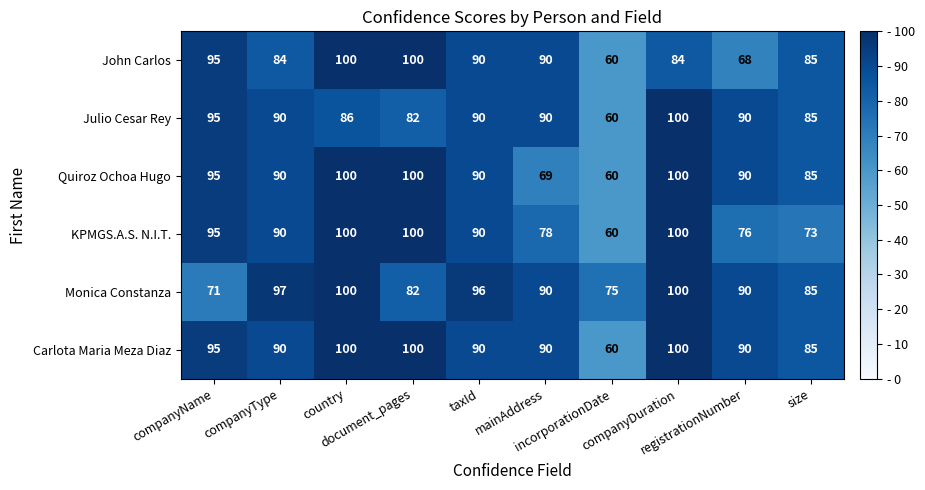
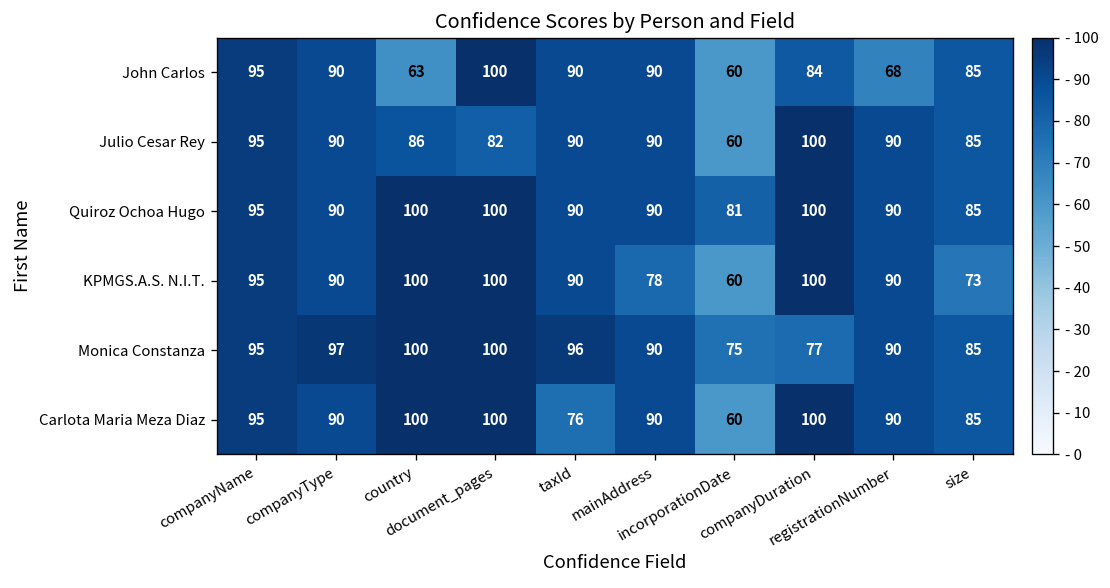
John Carlos, companyType: 84 -> 90
John Carlos, country: 100 -> 63
Quiroz Ochoa Hugo, mainAddress: 69 -> 90
Quiroz Ochoa Hugo, incorporationDate: 60 -> 81
KPMGS.A.S. N.I.T., registrationNumber: 76 -> 90
Monica Constanza, companyName: 71 -> 95
Monica Constanza, document_pages: 82 -> 100
Monica Constanza, companyDuration: 100 -> 77
Carlota Maria Meza Diaz, taxId: 90 -> 76
